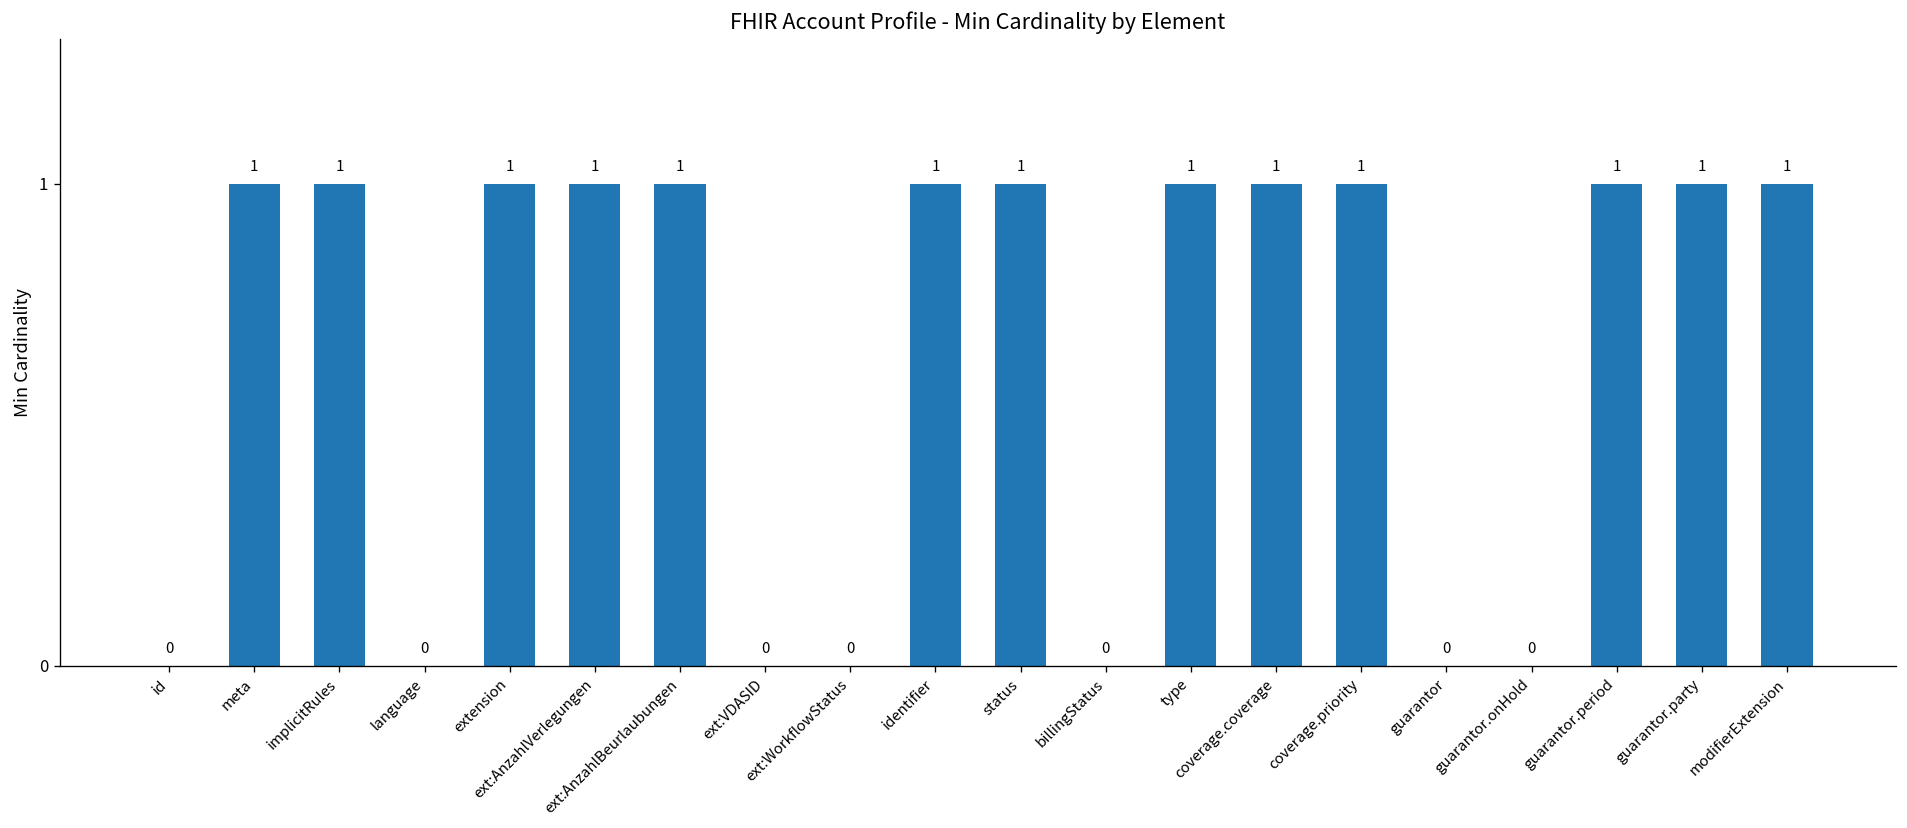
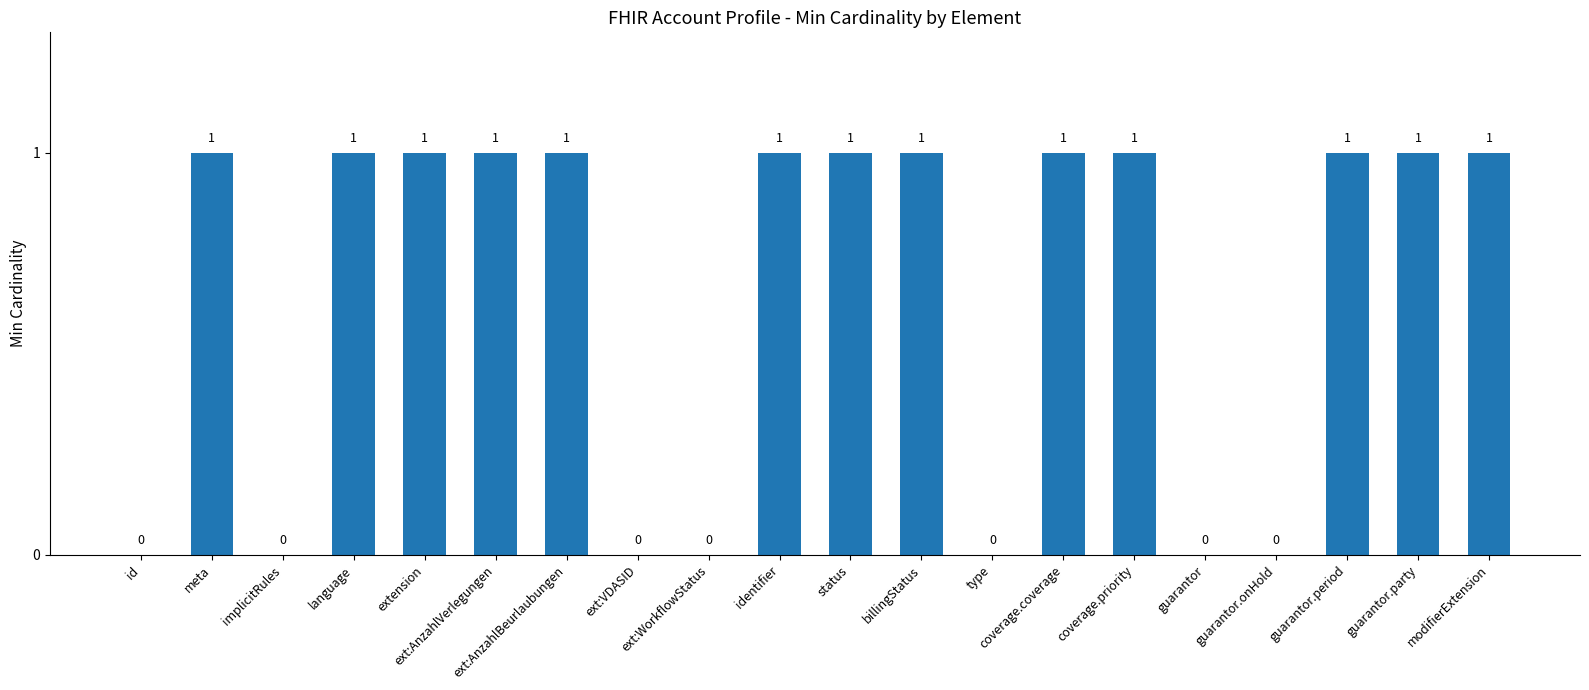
implicitRules: 1 -> 0
language: 0 -> 1
billingStatus: 0 -> 1
type: 1 -> 0
